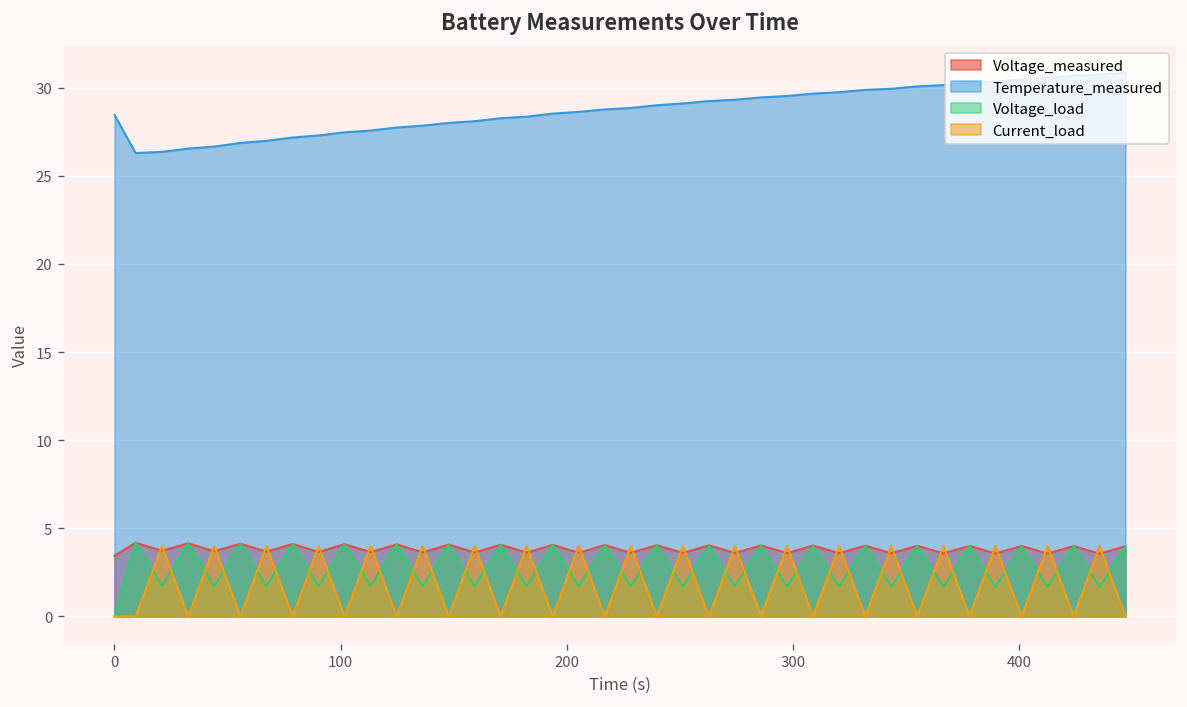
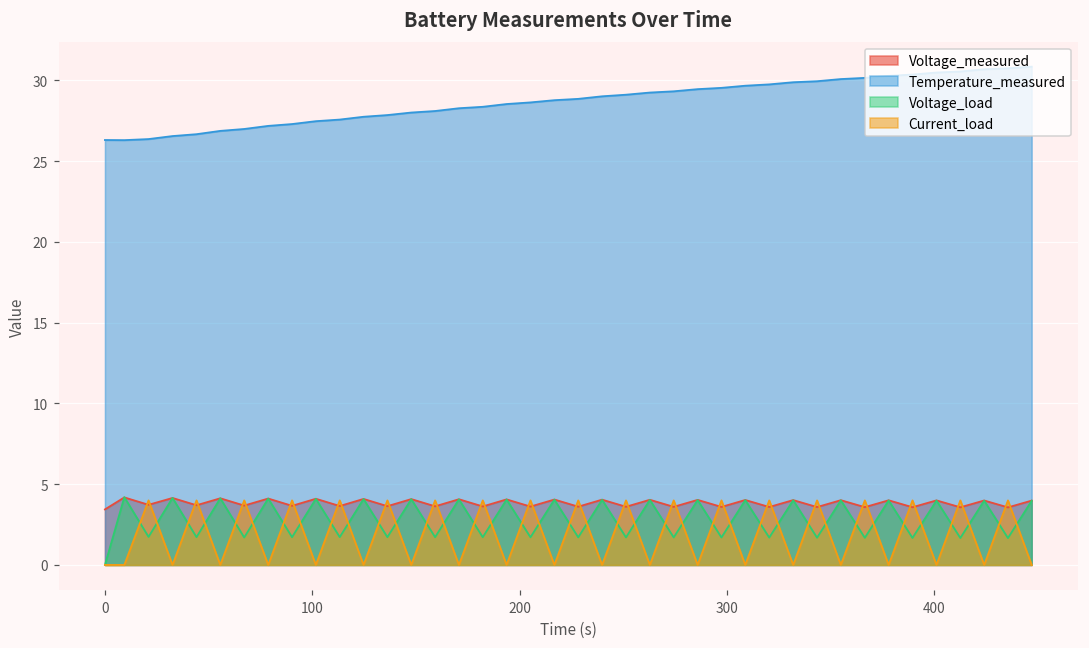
Temperature_measured, 0: 28.5 -> 26.3
